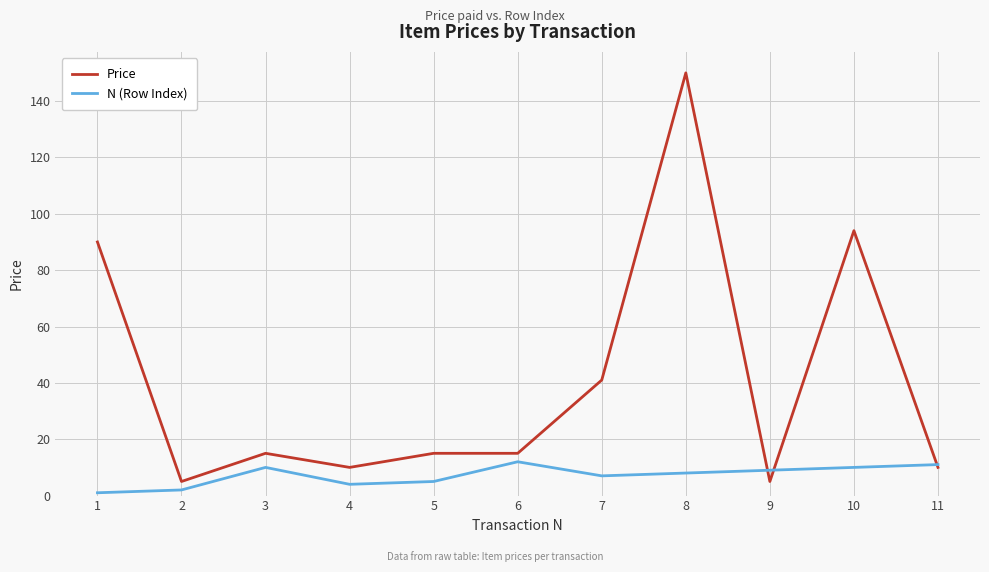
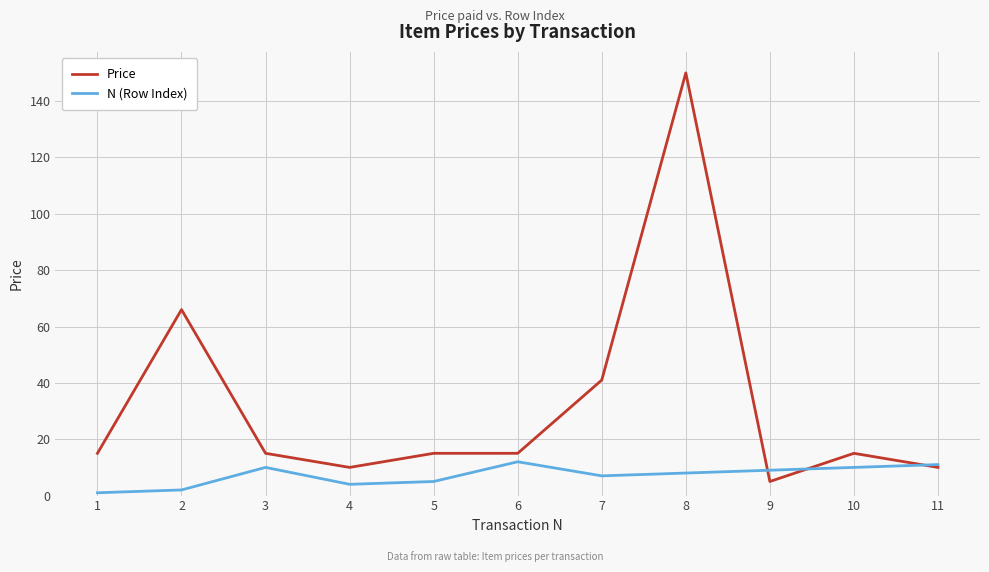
Price, 1: 90 -> 15
Price, 2: 5 -> 66
Price, 10: 94 -> 15
